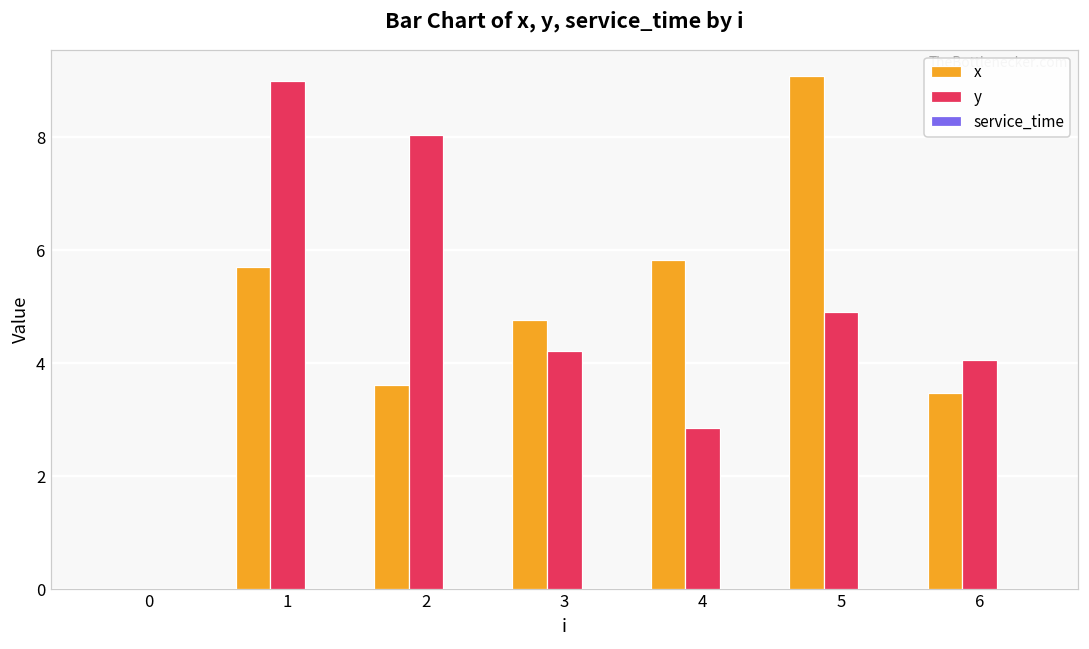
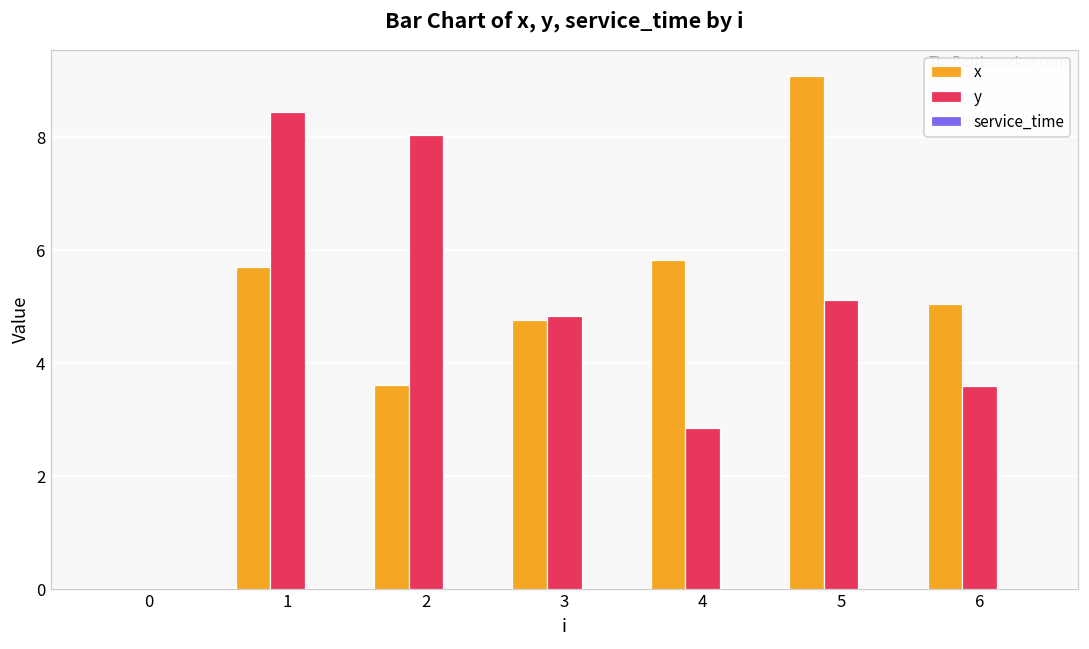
y, 1: 9.0 -> 8.4
y, 3: 4.2 -> 4.8
y, 5: 4.9 -> 5.1
x, 6: 3.5 -> 5.1
y, 6: 4.1 -> 3.6
